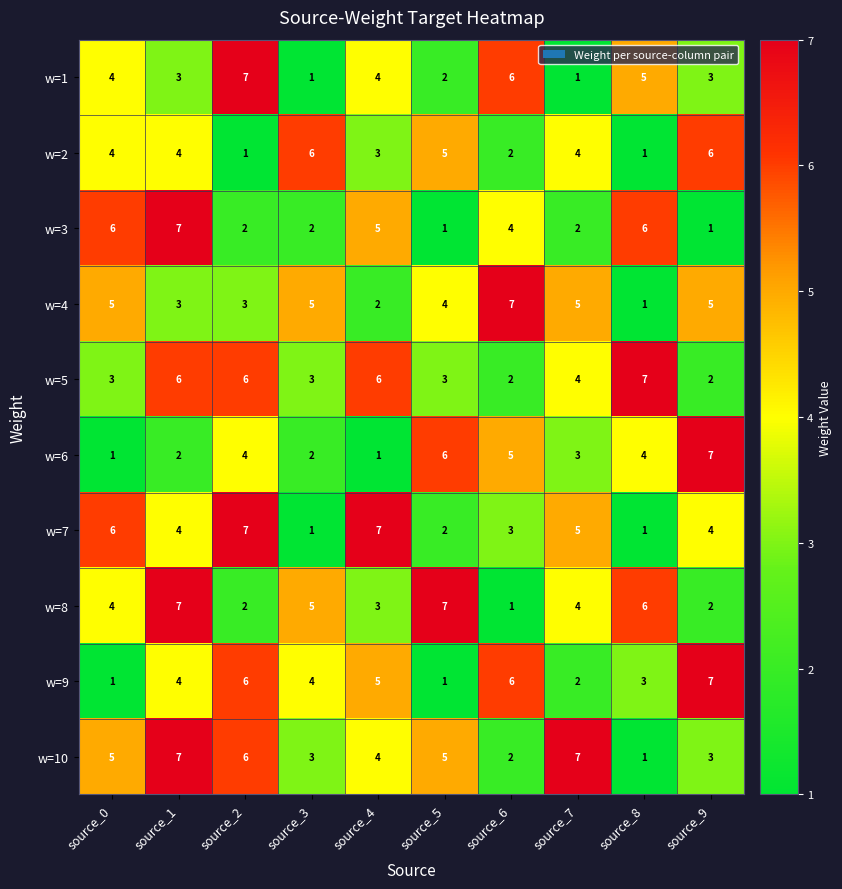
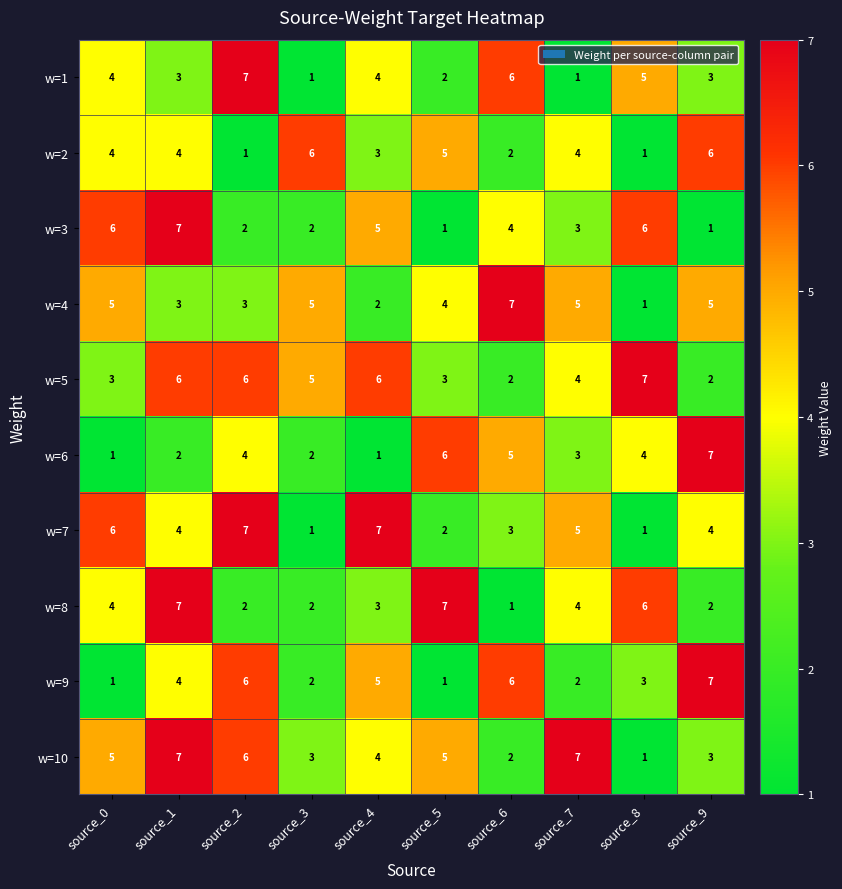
w=3, source_7: 2 -> 3
w=5, source_3: 3 -> 5
w=8, source_3: 5 -> 2
w=9, source_3: 4 -> 2
